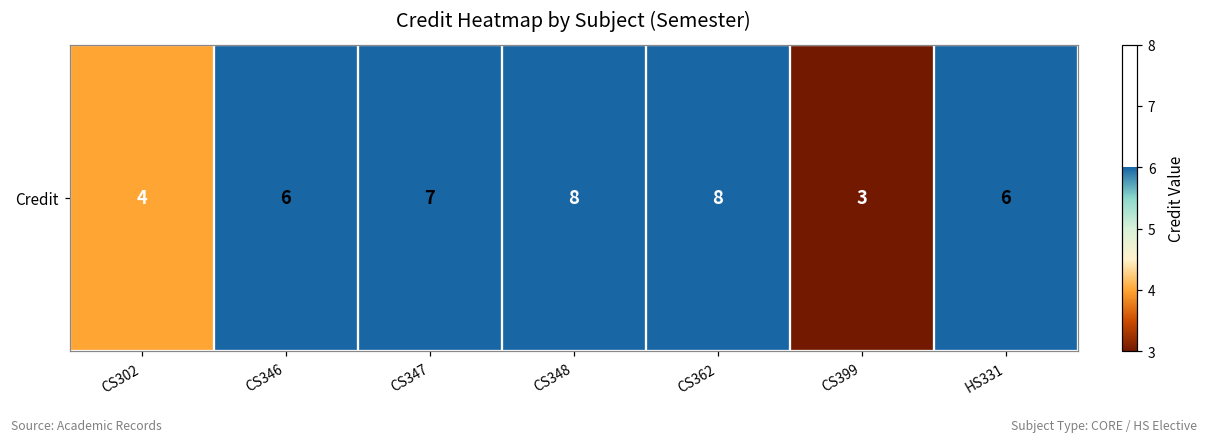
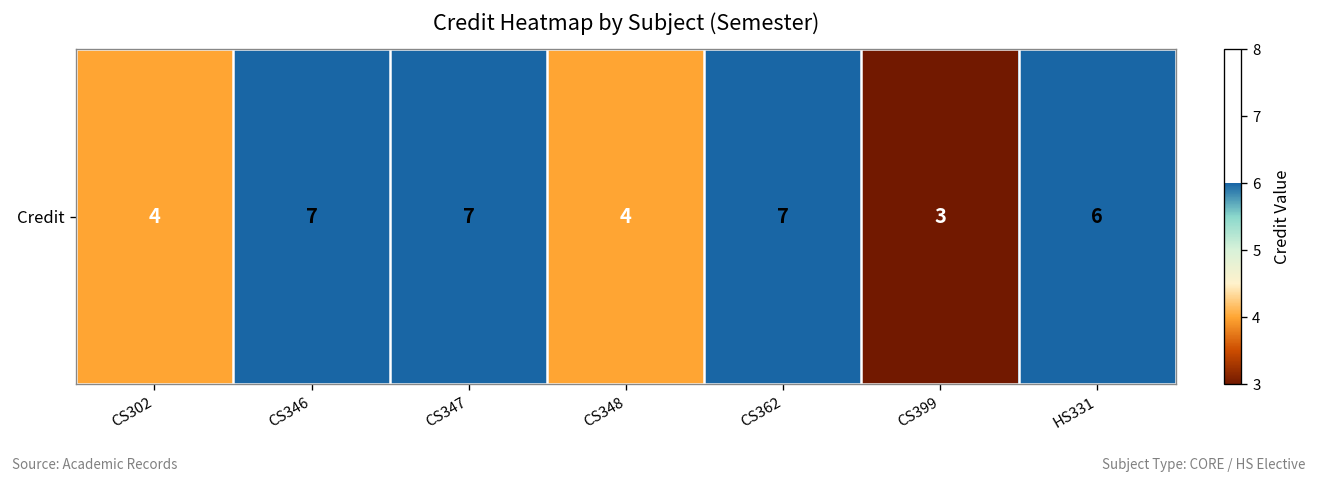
Credit, CS346: 6 -> 7
Credit, CS348: 8 -> 4
Credit, CS362: 8 -> 7
